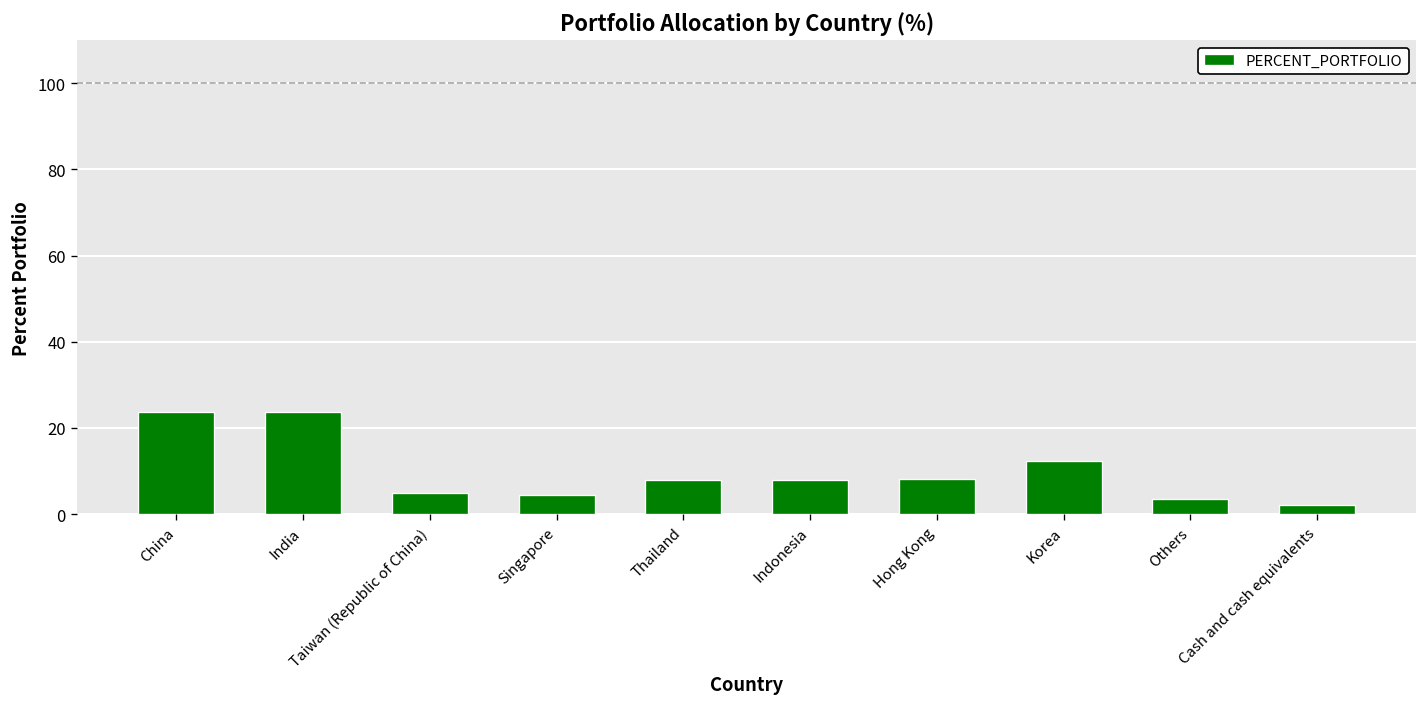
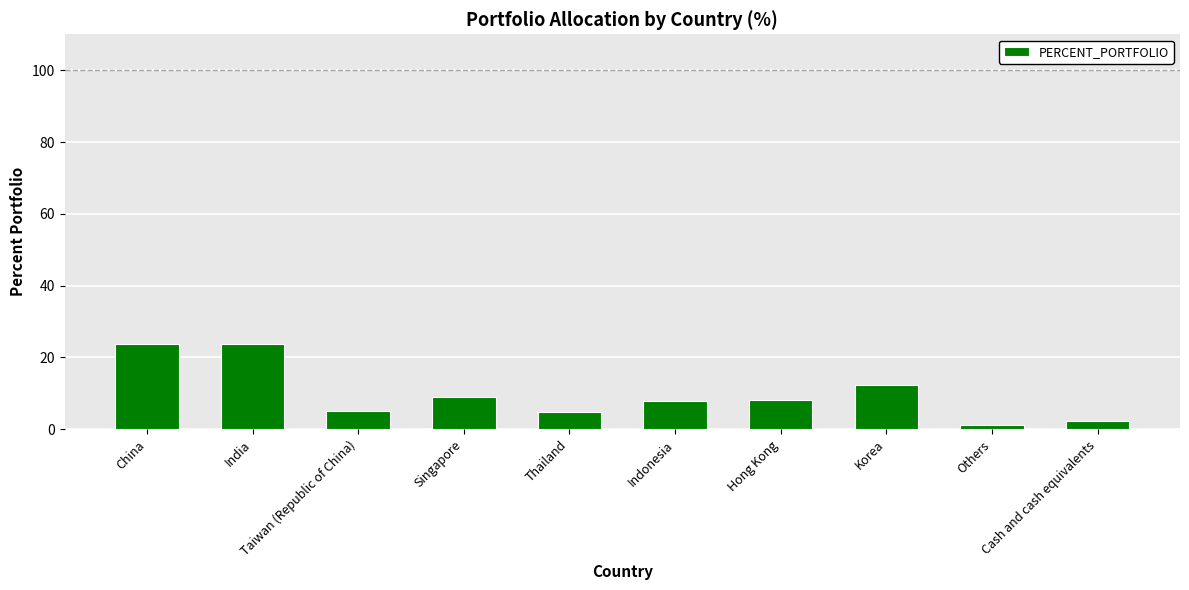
Singapore: 4 -> 9
Thailand: 8 -> 5
Others: 4 -> 1
